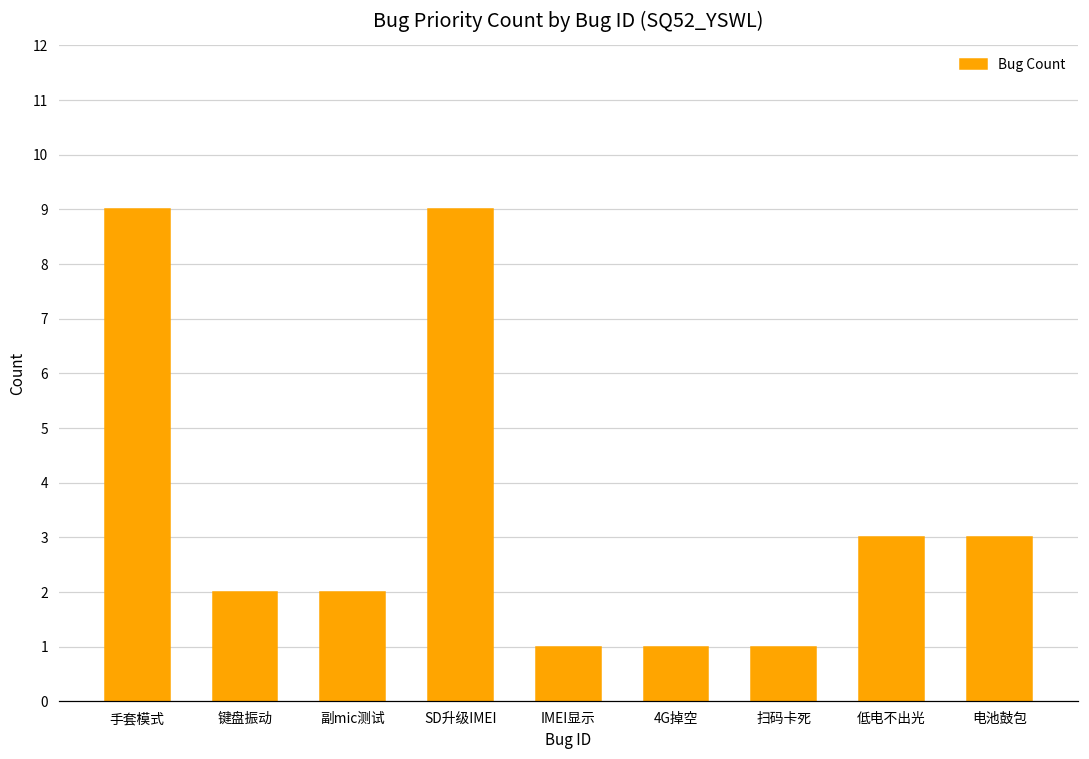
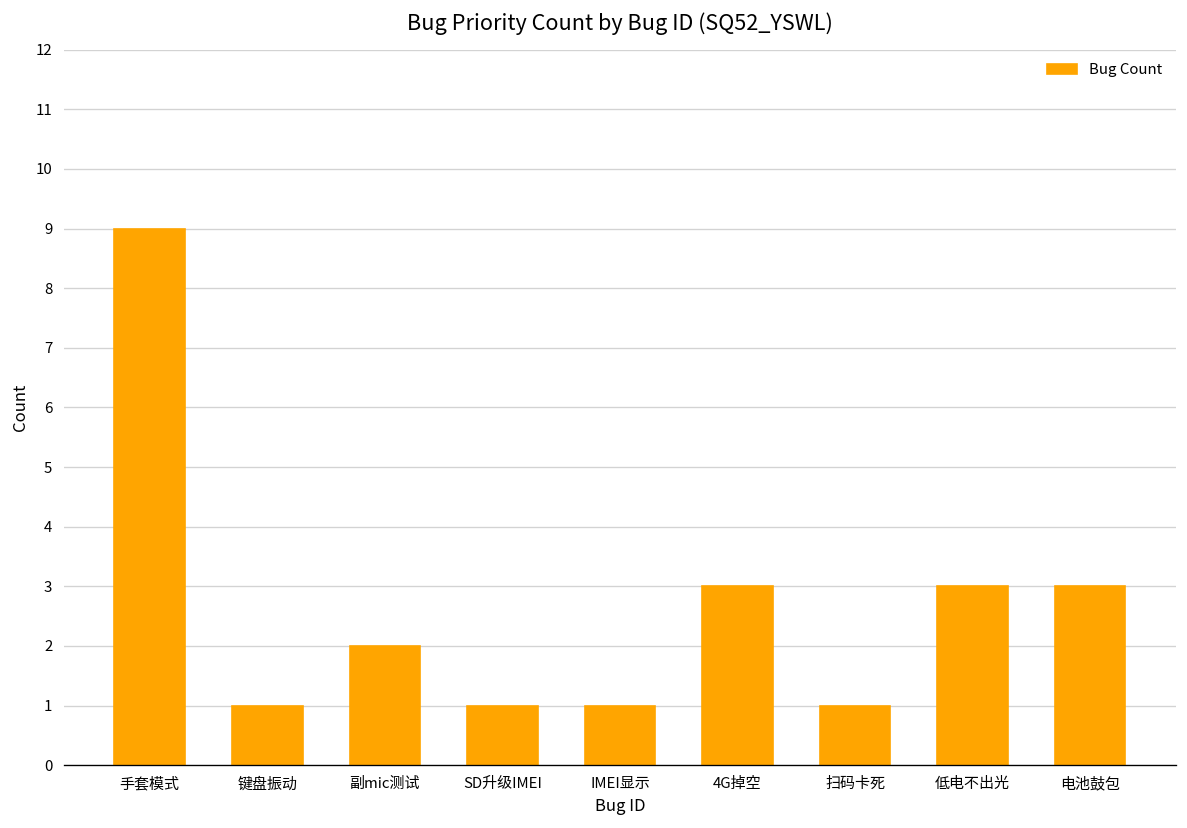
键盘振动: 2 -> 1
SD升级IMEI: 9 -> 1
4G掉空: 1 -> 3
